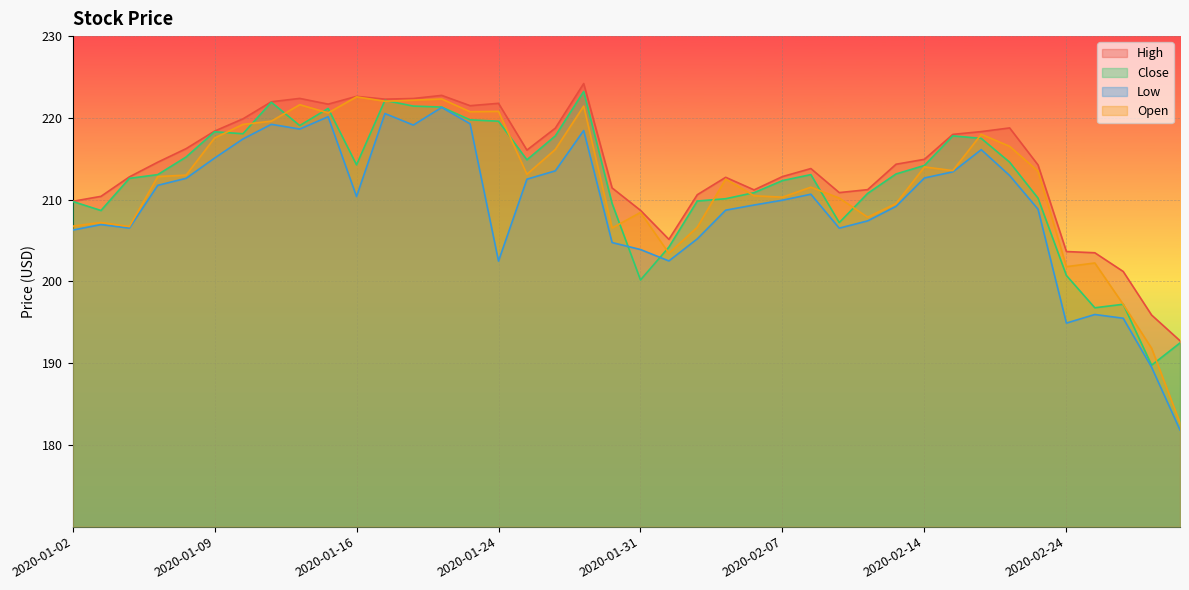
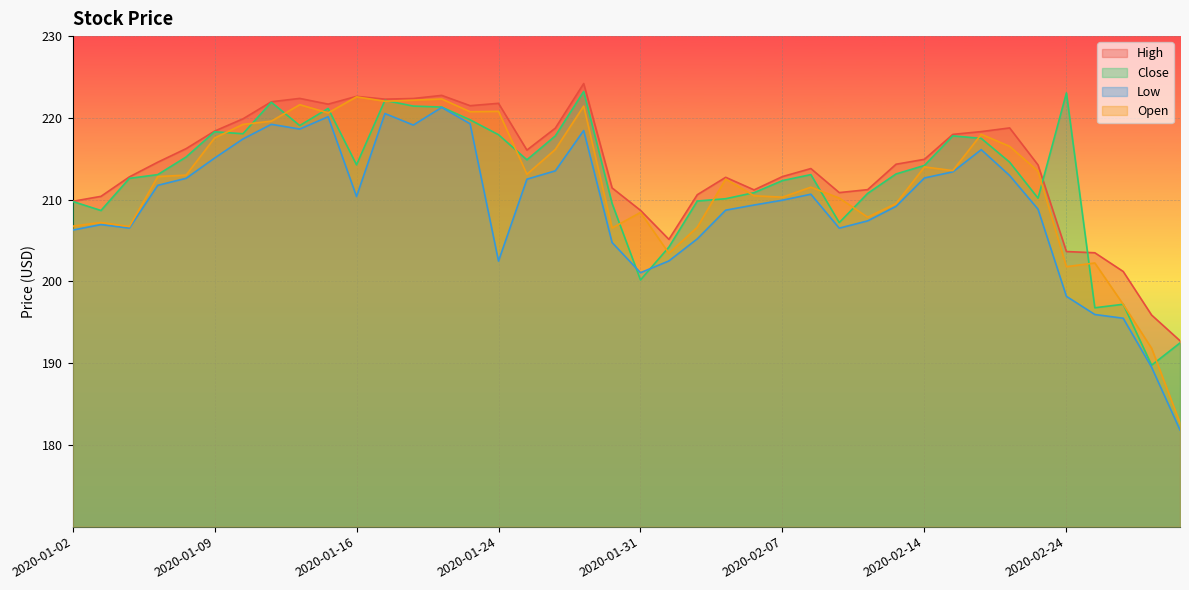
Close, 2020-01-24: 220 -> 218
Low, 2020-01-31: 204 -> 201
Close, 2020-02-24: 201 -> 223
Low, 2020-02-24: 195 -> 198
